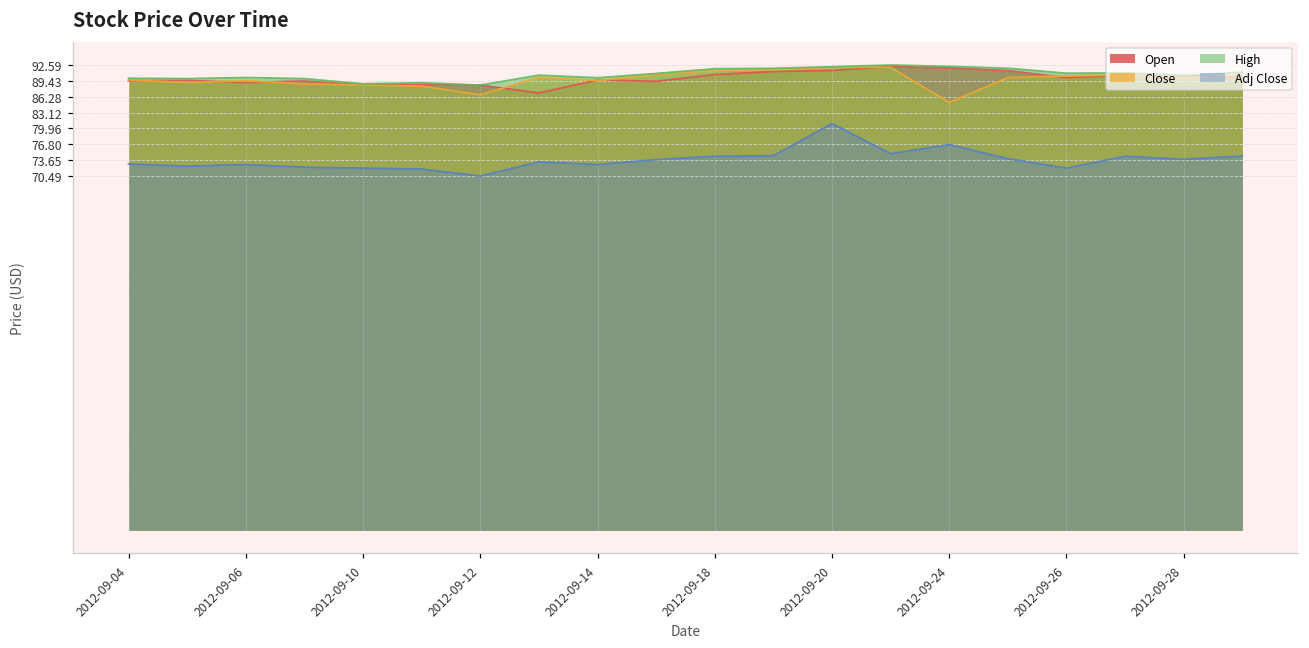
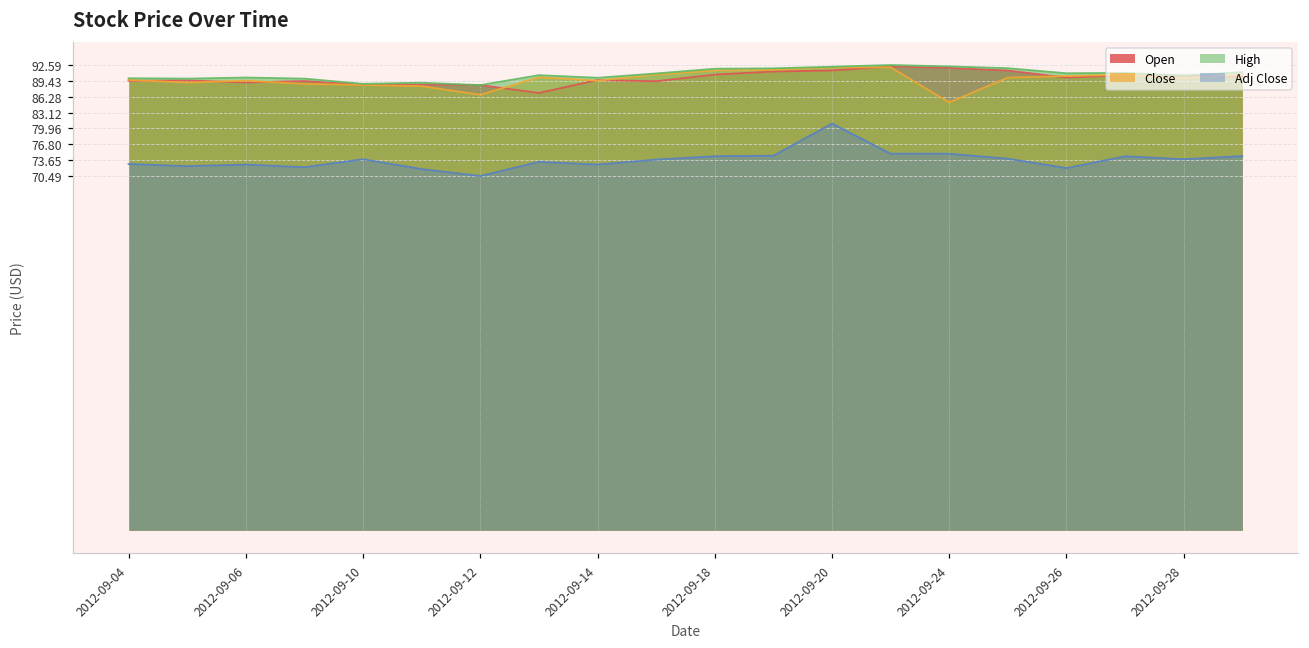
Adj Close, 2012-09-10: 72 -> 74
Adj Close, 2012-09-24: 77 -> 75
